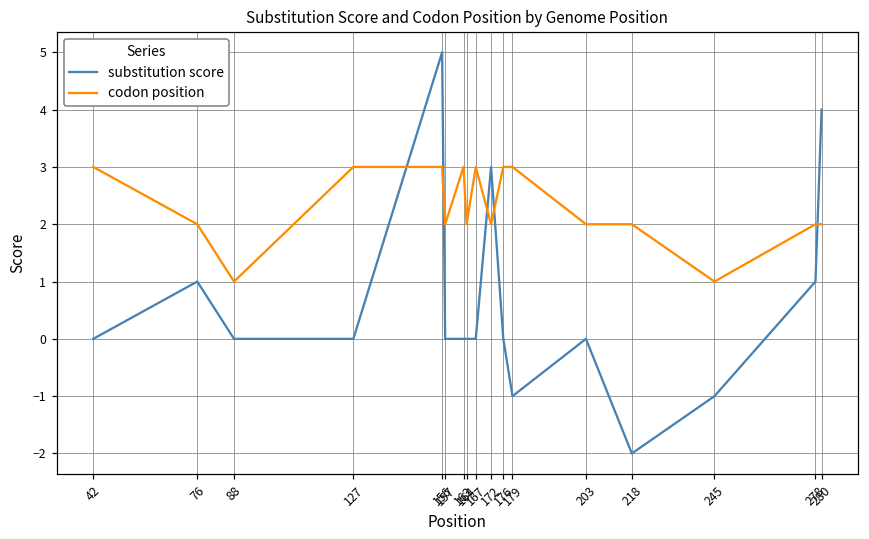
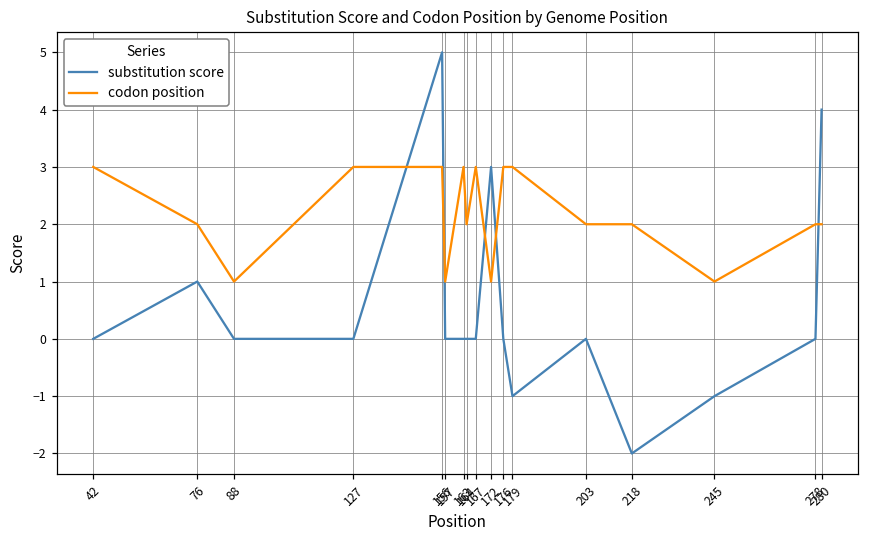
codon position, 157: 2 -> 1
codon position, 172: 2 -> 1
substitution score, 278: 1 -> 0
